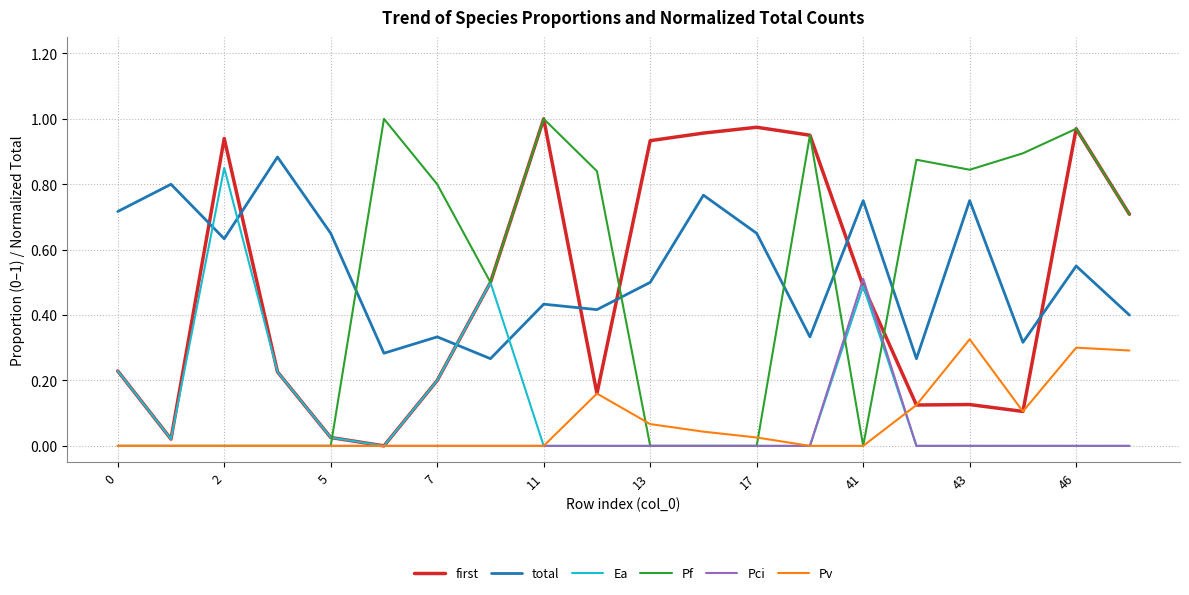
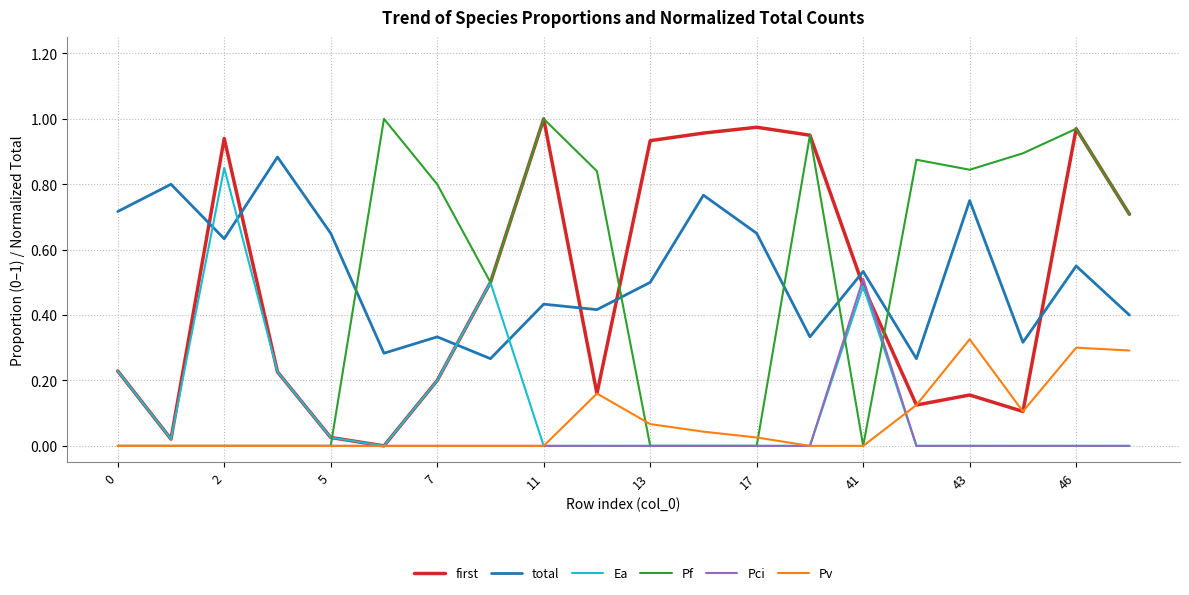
total, 41: 0.75 -> 0.53
first, 43: 0.13 -> 0.16
